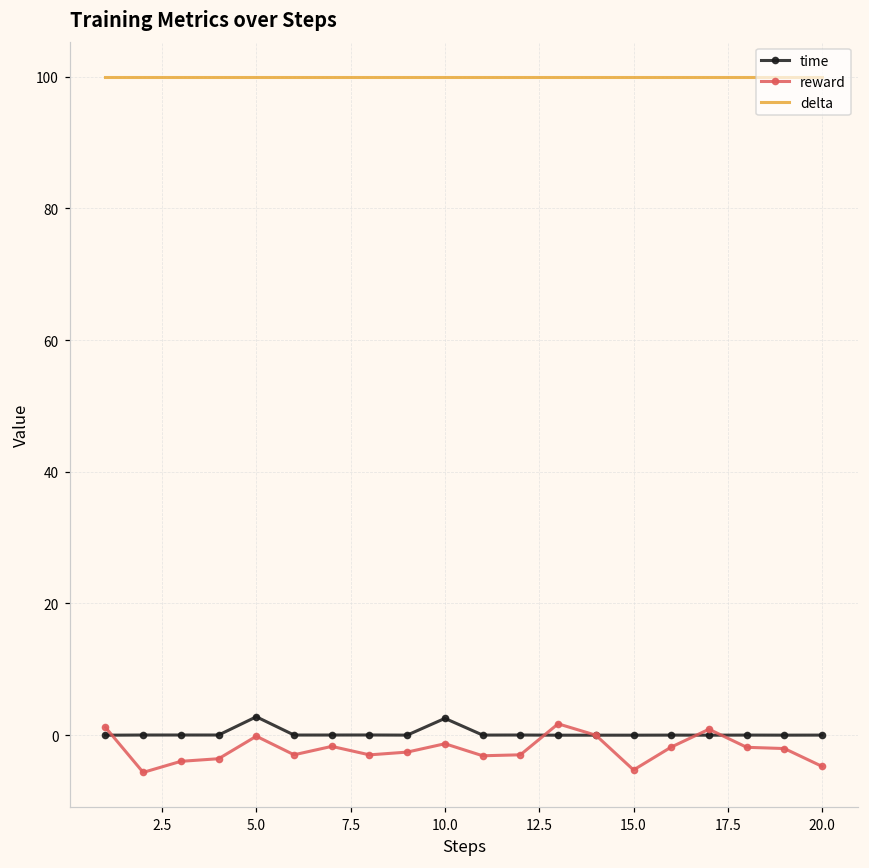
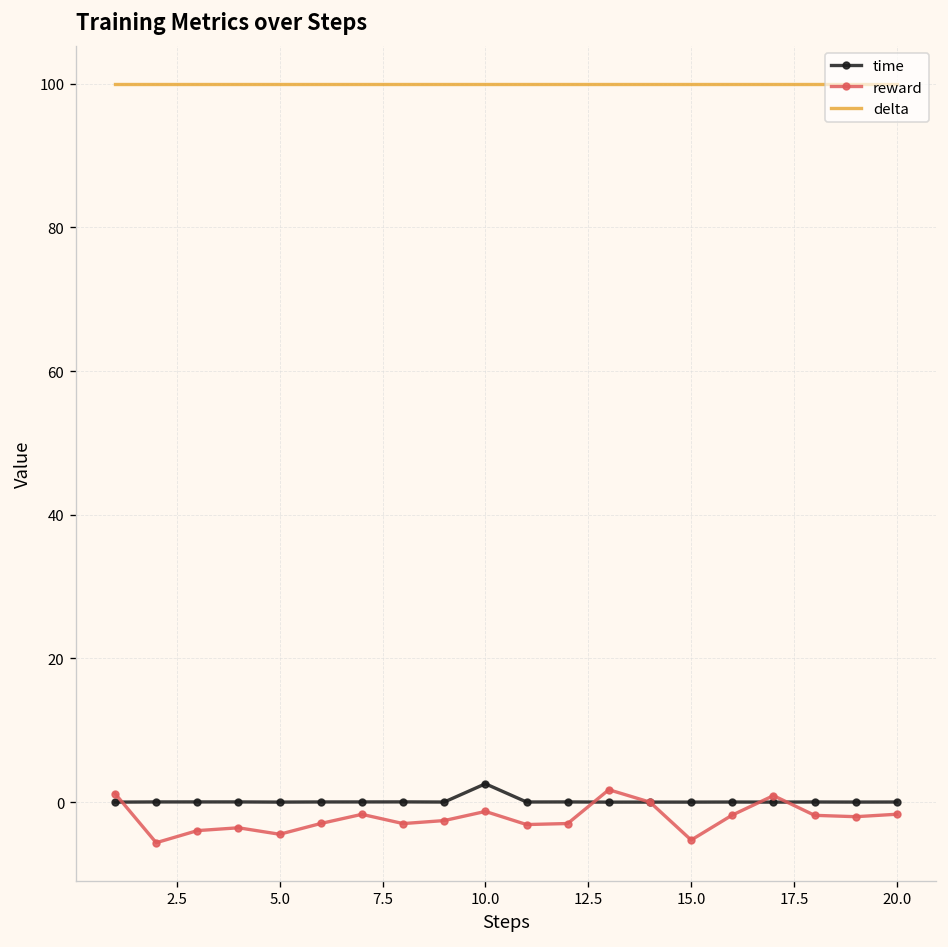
time, 5.0: 3 -> 0
reward, 5.0: 0 -> -4
reward, 20.0: -5 -> -2
